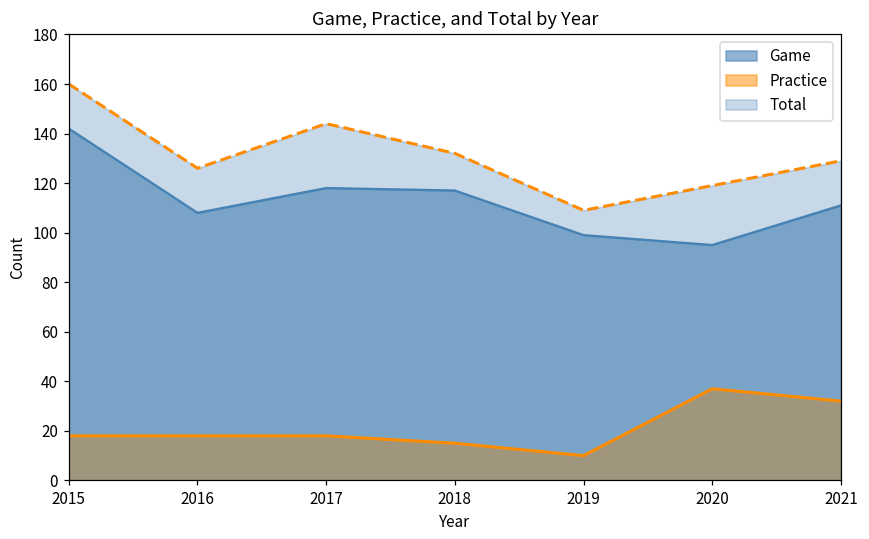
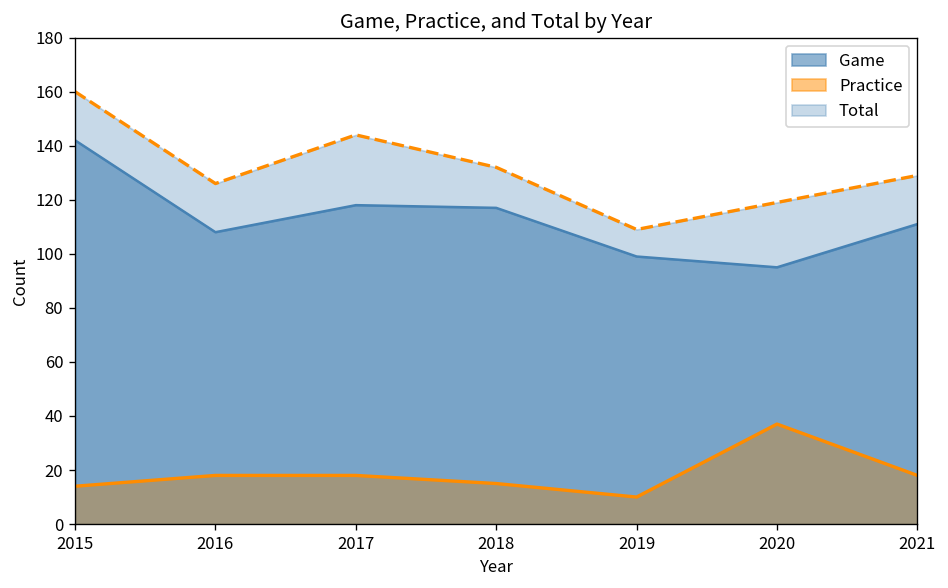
Practice, 2015: 18 -> 14
Practice, 2021: 32 -> 18
